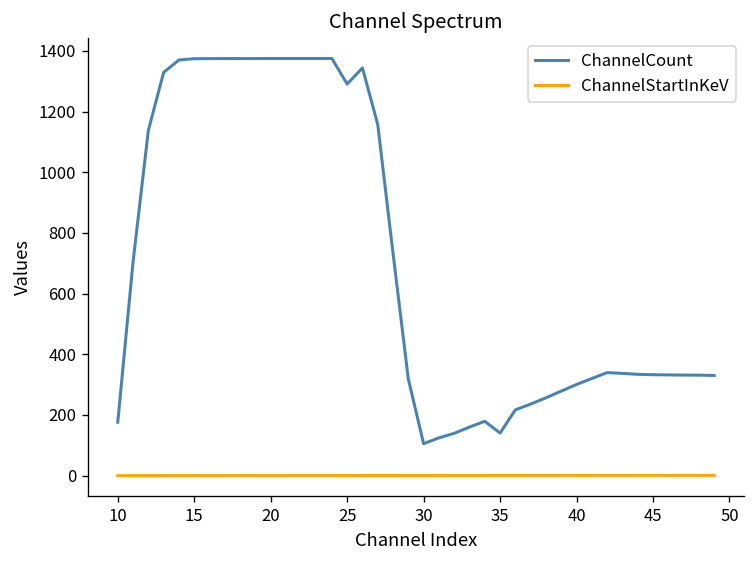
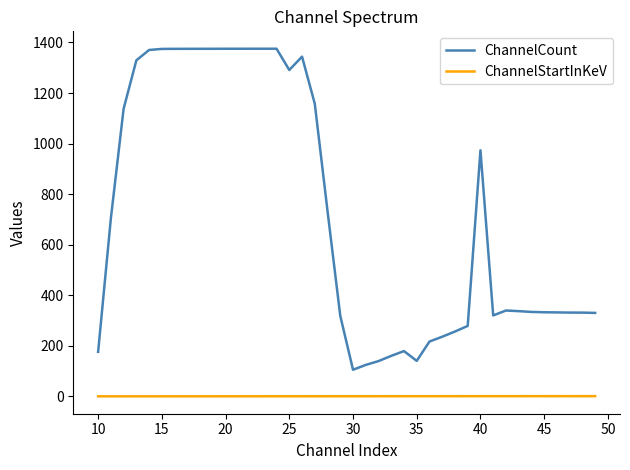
ChannelCount, 40: 300 -> 970
